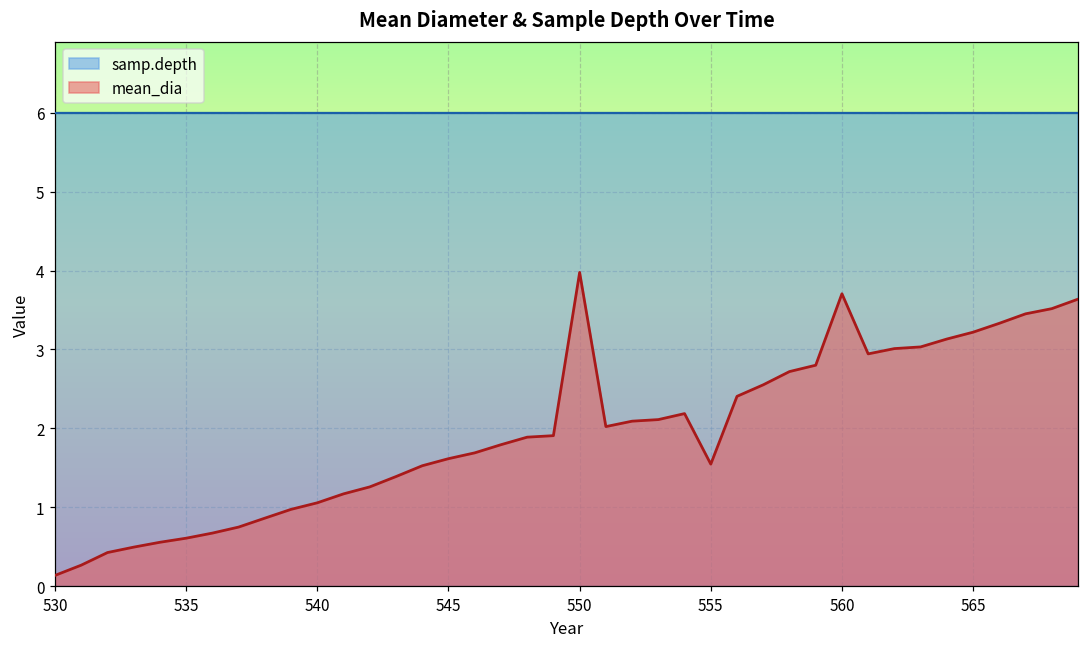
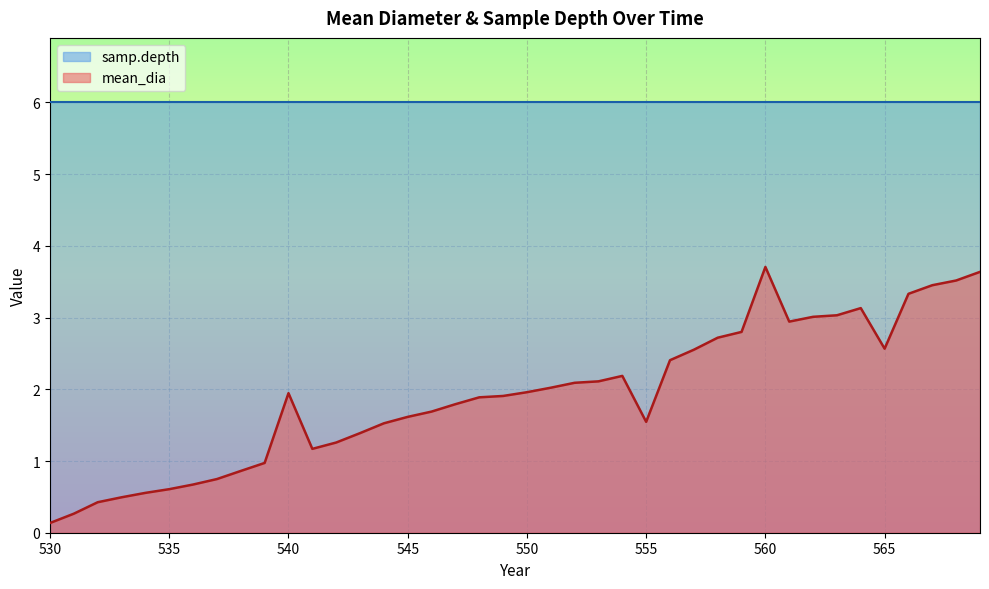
mean_dia, 540: 1.1 -> 1.9
mean_dia, 550: 4.0 -> 2.0
mean_dia, 565: 3.2 -> 2.6
